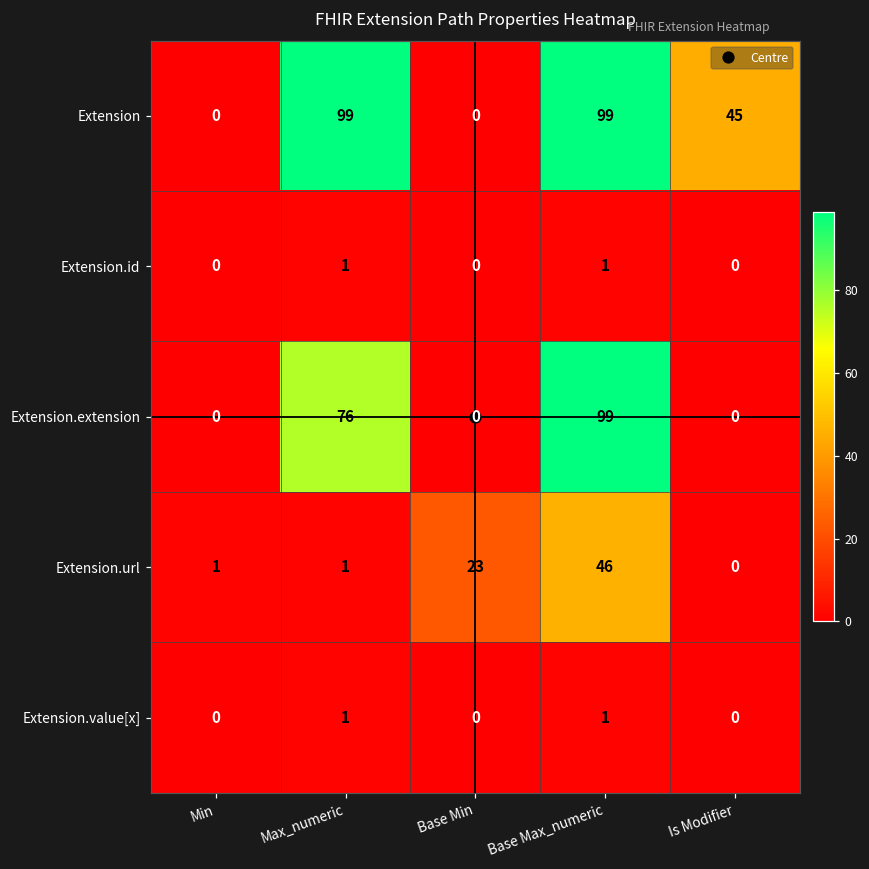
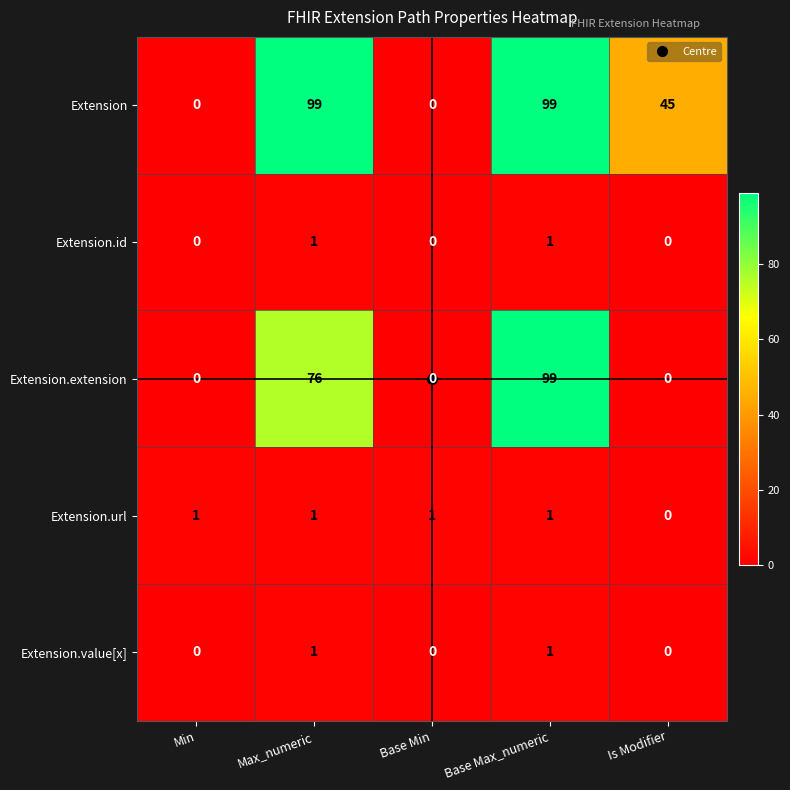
Extension.url, Base Min: 23 -> 1
Extension.url, Base Max_numeric: 46 -> 1
